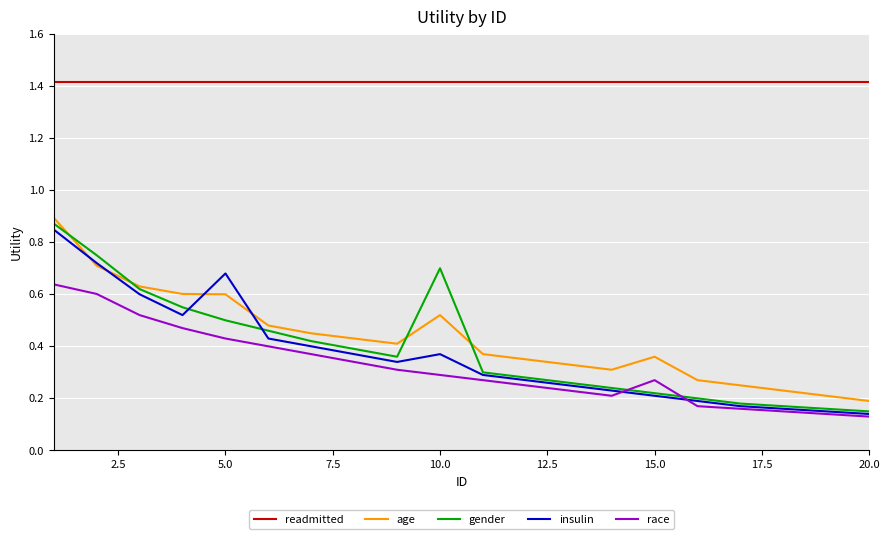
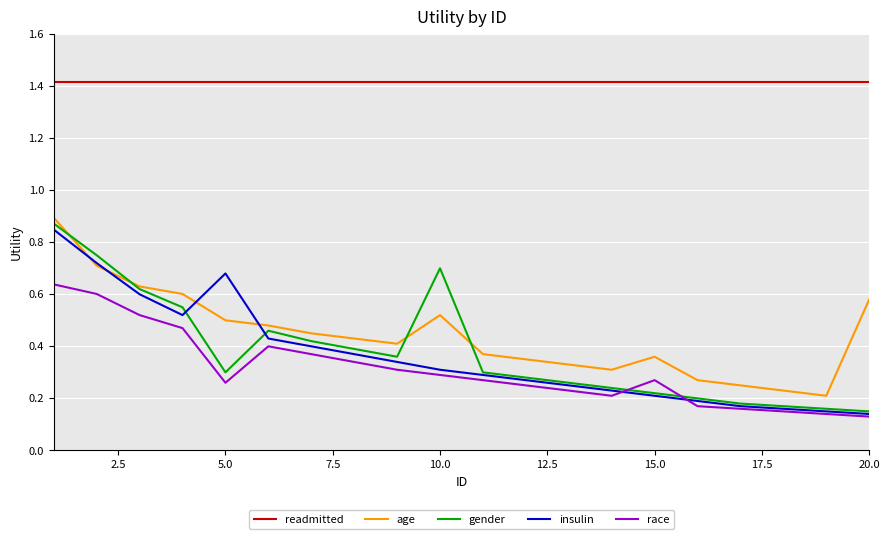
age, 5.0: 0.6 -> 0.5
gender, 5.0: 0.5 -> 0.3
race, 5.0: 0.43 -> 0.26
insulin, 10.0: 0.37 -> 0.31
age, 20.0: 0.19 -> 0.58
